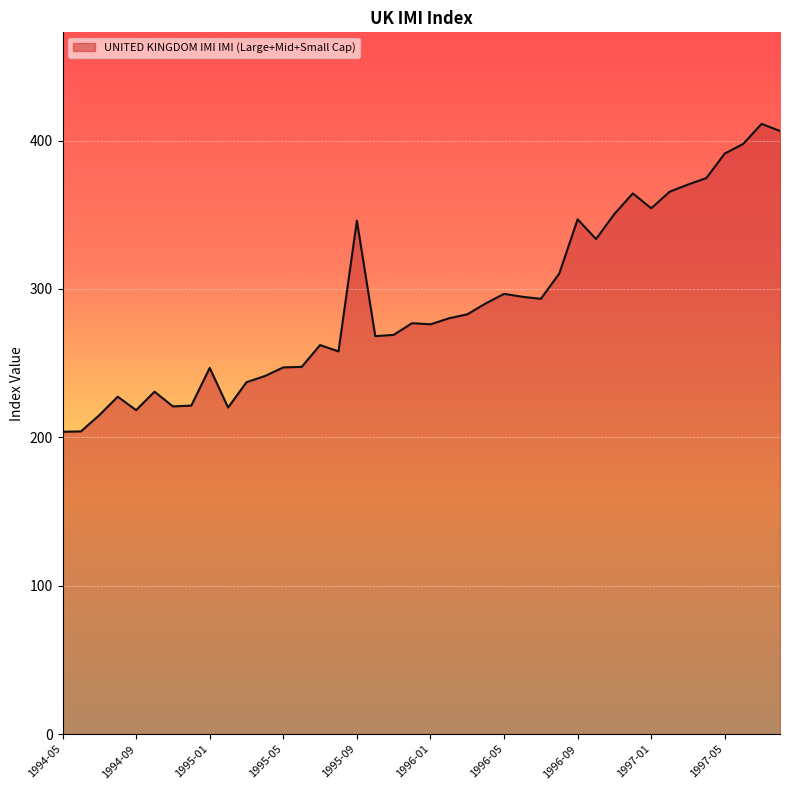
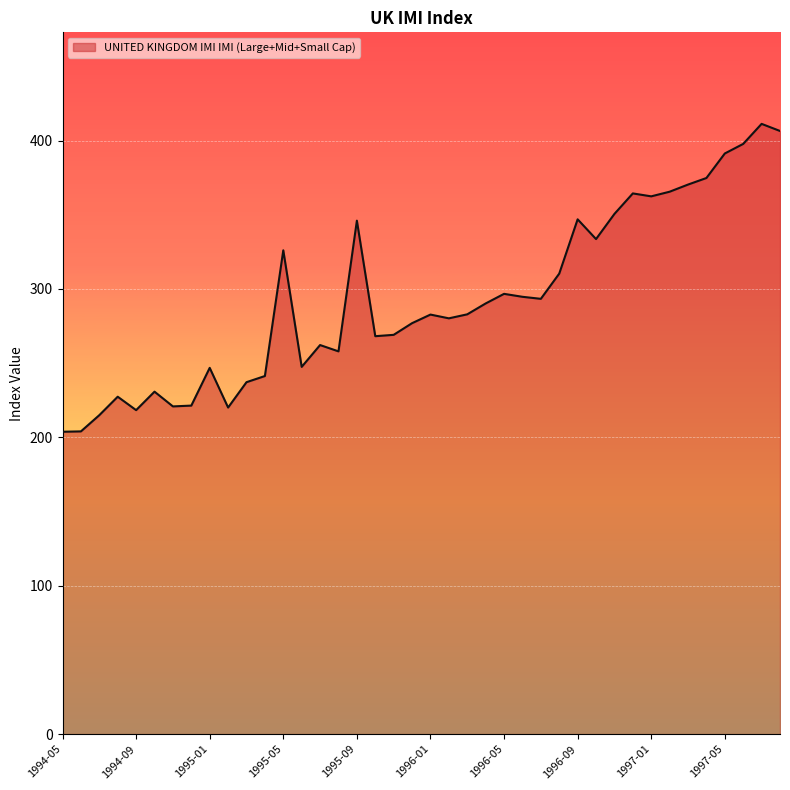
1995-05: 247 -> 326
1996-01: 276 -> 283
1997-01: 354 -> 362
